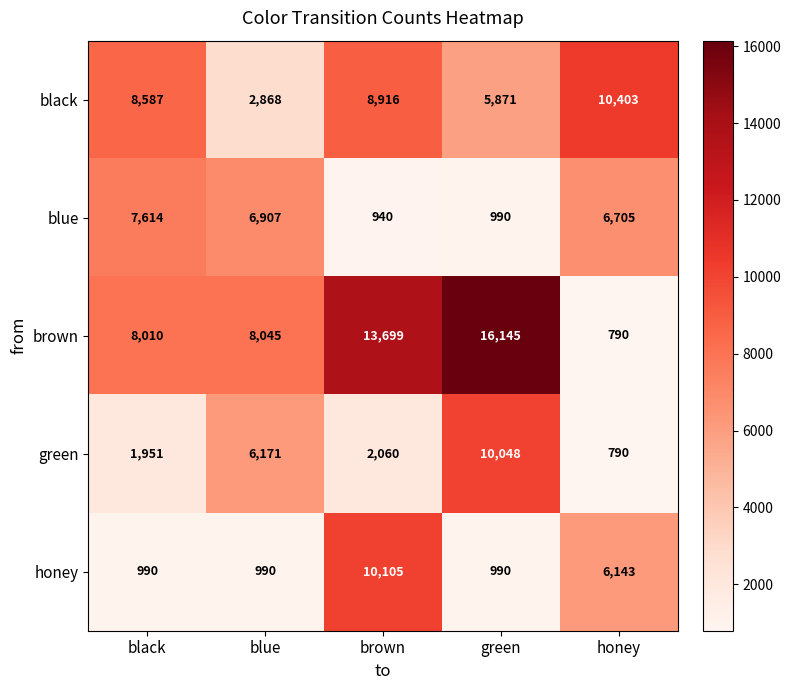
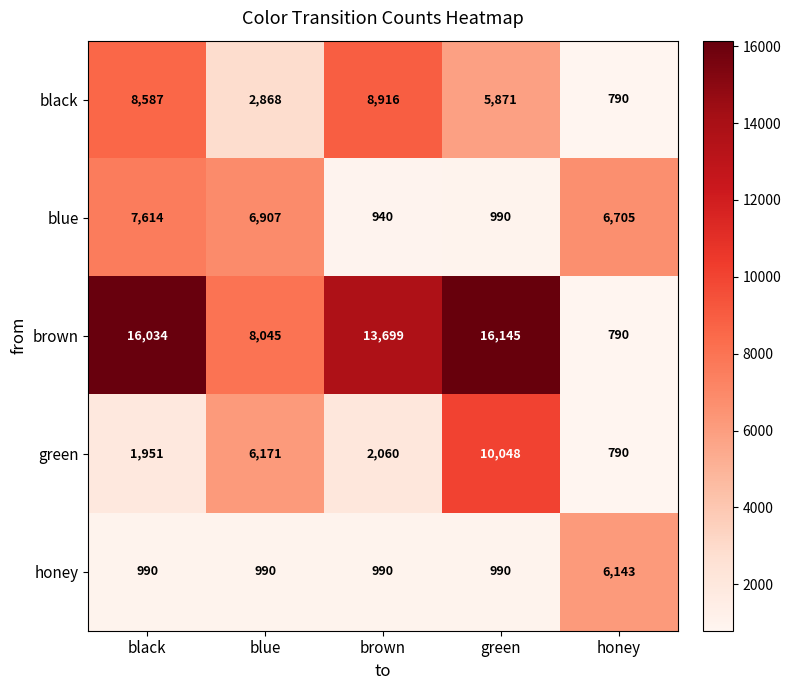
black, honey: 10,403 -> 790
brown, black: 8,010 -> 16,034
honey, brown: 10,105 -> 990
